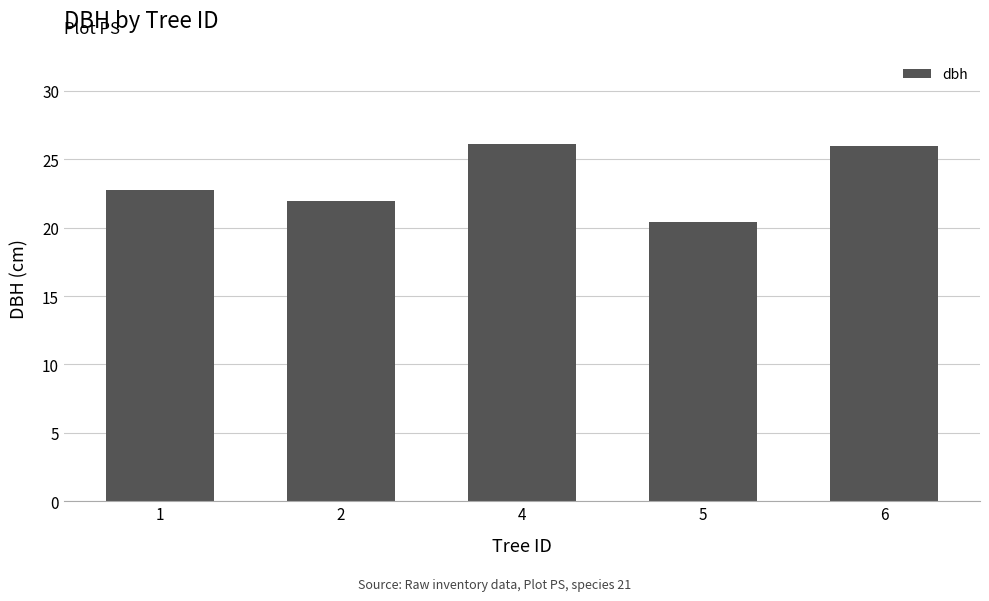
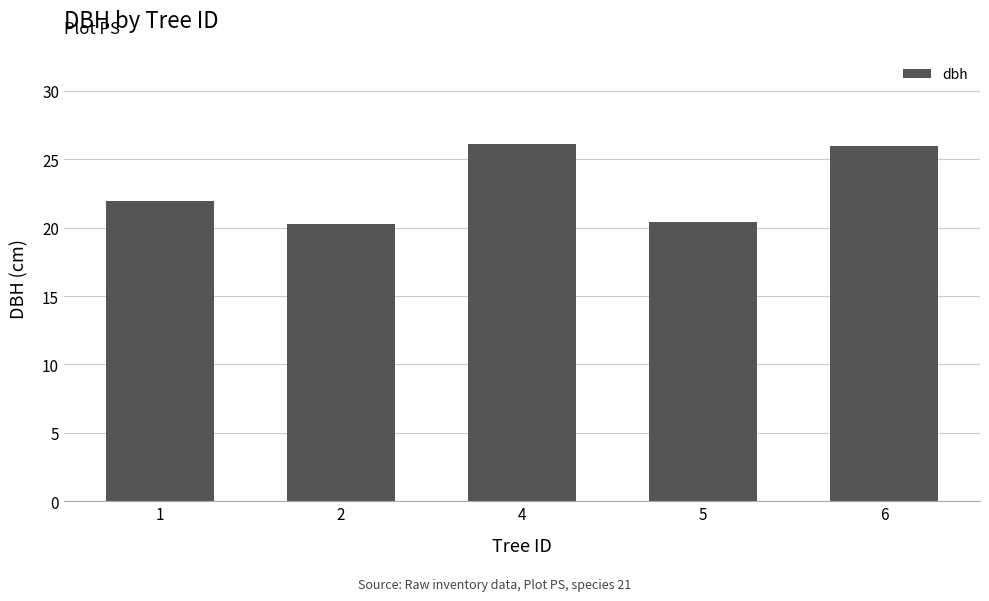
1: 22.7 -> 22.0
2: 21.9 -> 20.3
